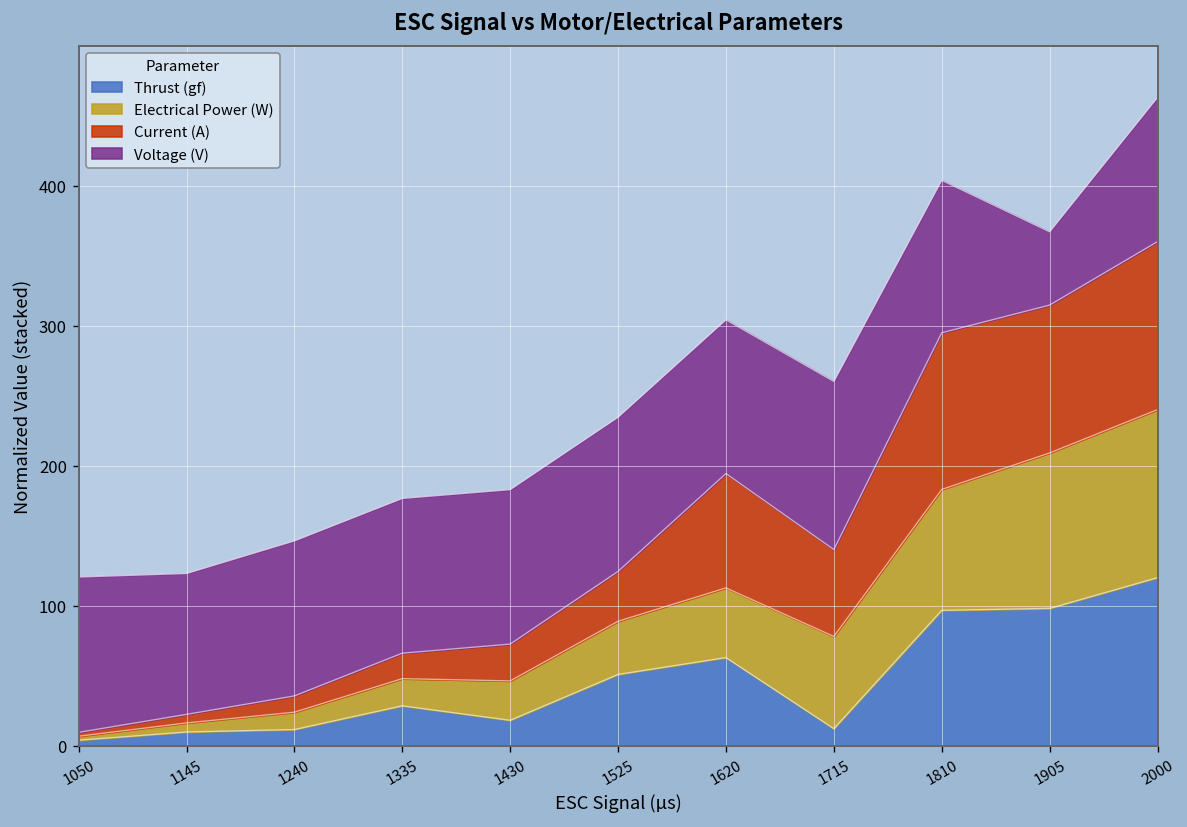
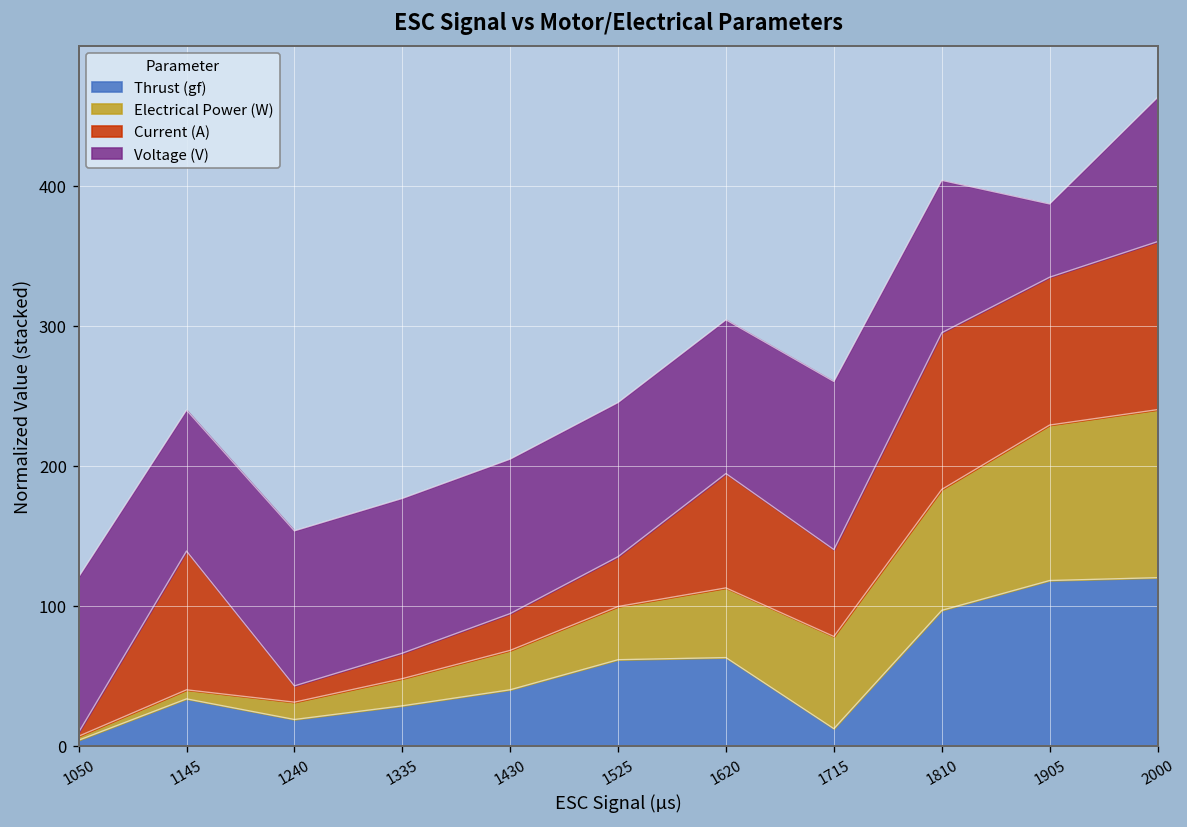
Thrust (gf), 1145: 10 -> 33
Current (A), 1145: 6 -> 99
Thrust (gf), 1240: 12 -> 19
Thrust (gf), 1430: 18 -> 40
Thrust (gf), 1525: 51 -> 61
Thrust (gf), 1905: 98 -> 118
